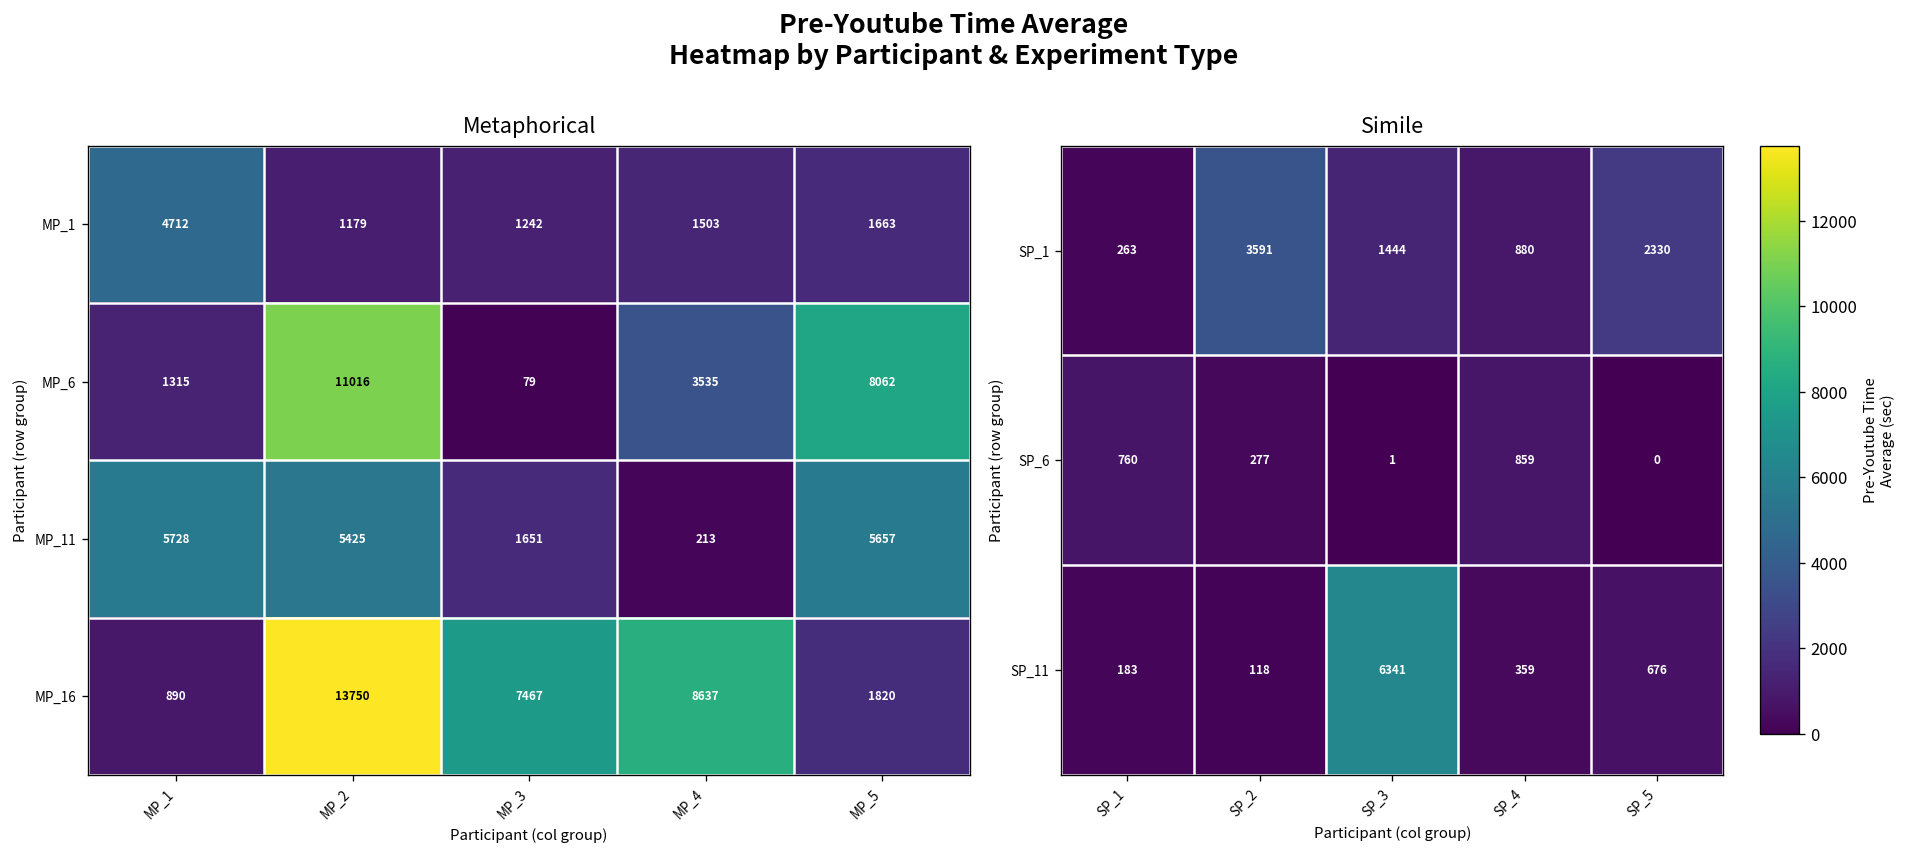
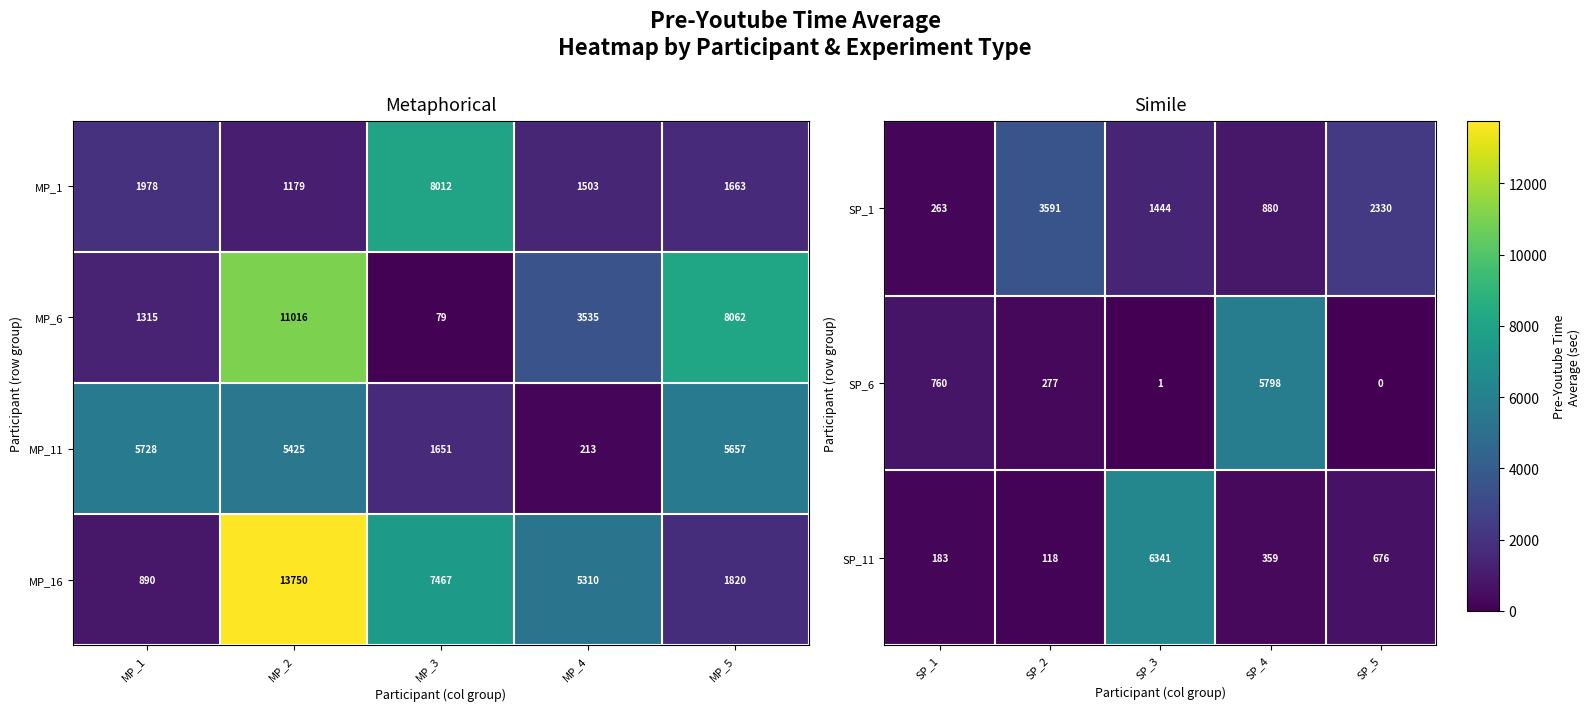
Metaphorical, MP_1, MP_1: 4712 -> 1978
Metaphorical, MP_1, MP_3: 1242 -> 8012
Metaphorical, MP_16, MP_4: 8637 -> 5310
Simile, SP_6, SP_4: 859 -> 5798
